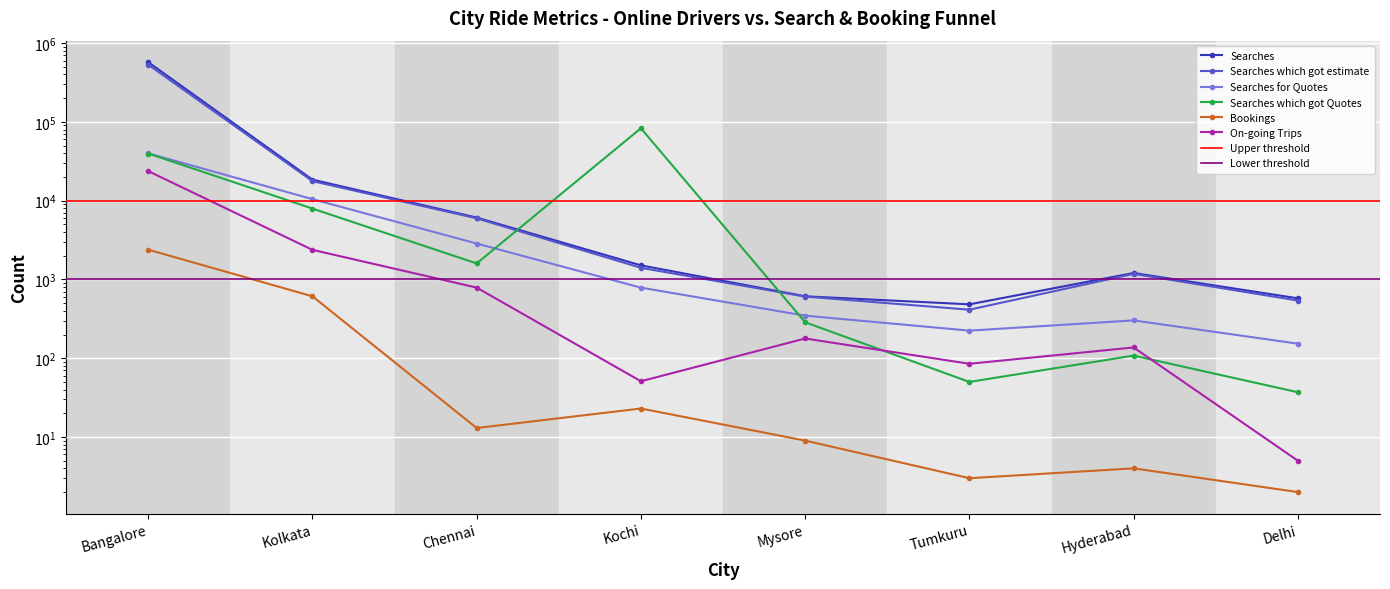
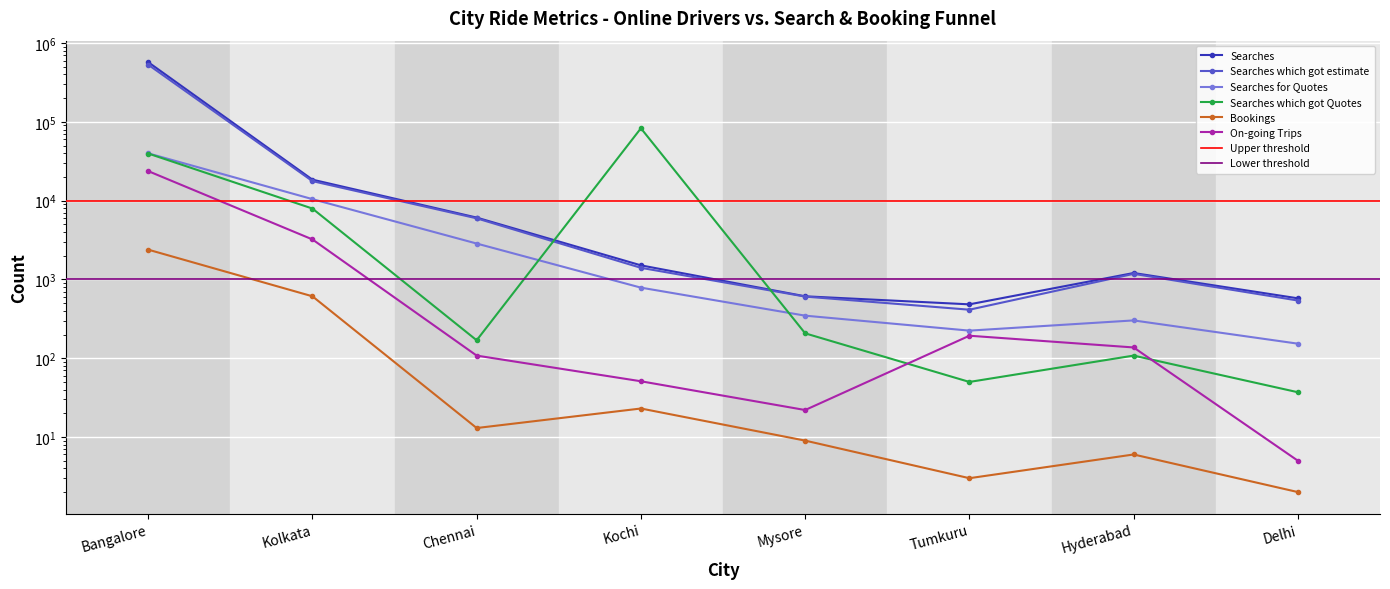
On-going Trips, Kolkata: 2400 -> 3200
Searches which got Quotes, Chennai: 1600 -> 170
On-going Trips, Chennai: 800 -> 110
Searches which got Quotes, Mysore: 290 -> 210
On-going Trips, Mysore: 180 -> 22
On-going Trips, Tumkuru: 90 -> 190
Bookings, Hyderabad: 4 -> 6
